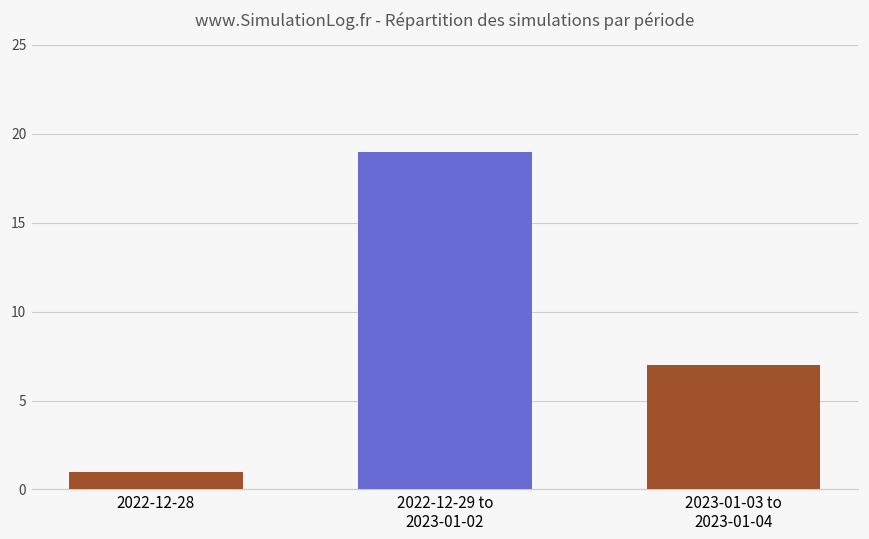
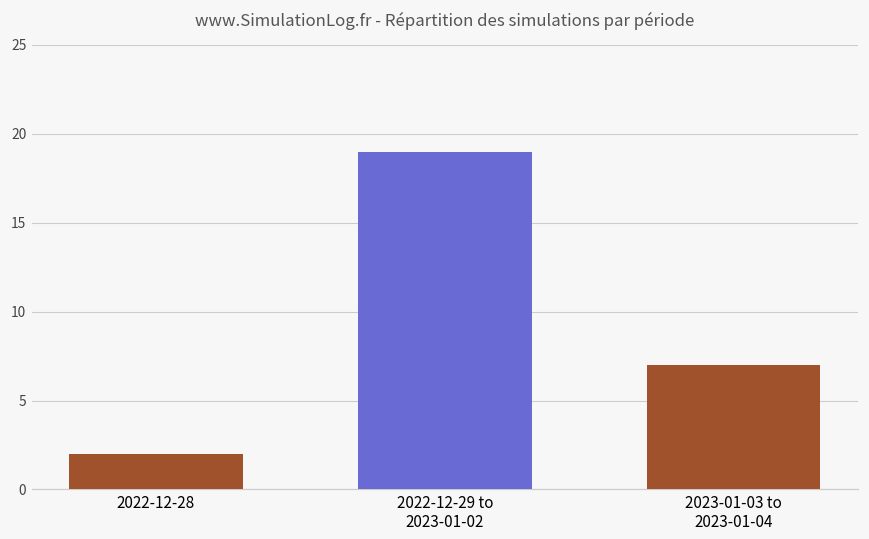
2022-12-28: 1 -> 2
